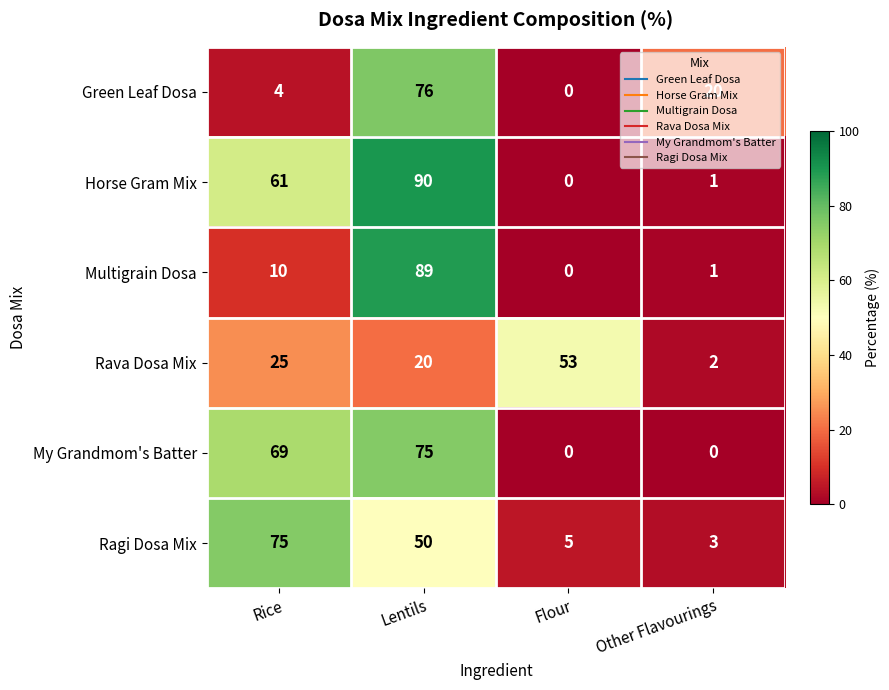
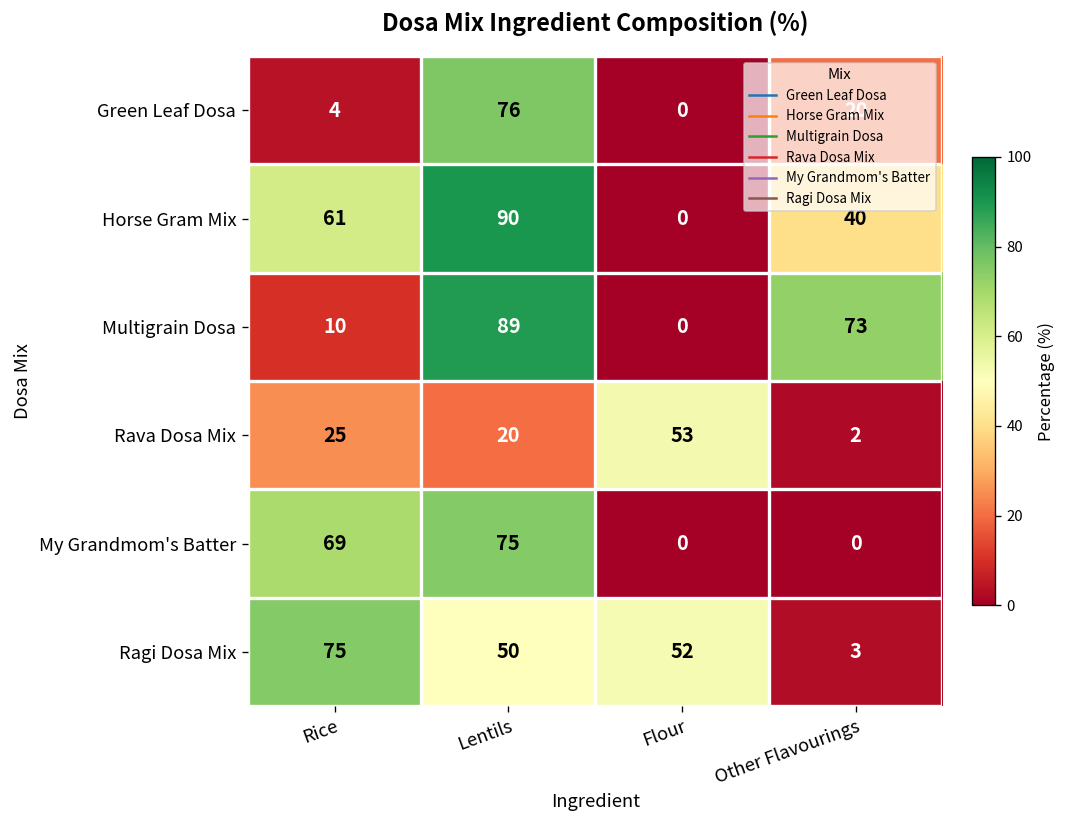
Horse Gram Mix, Other Flavourings: 1 -> 40
Multigrain Dosa, Other Flavourings: 1 -> 73
Ragi Dosa Mix, Flour: 5 -> 52
